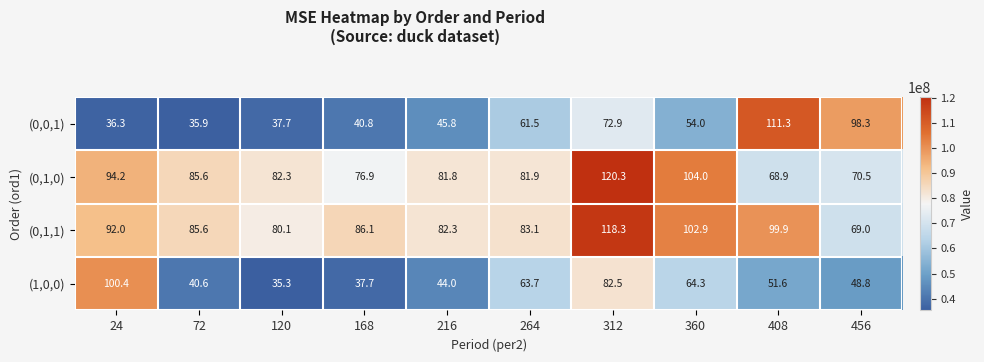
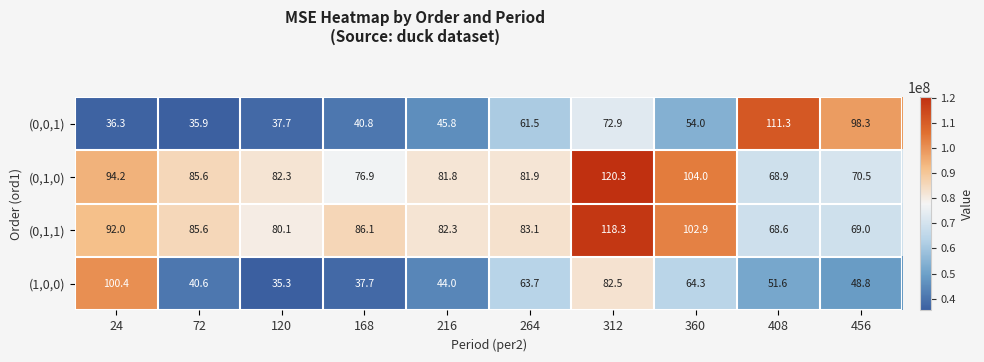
(0,1,1), 408: 99.9 -> 68.6
